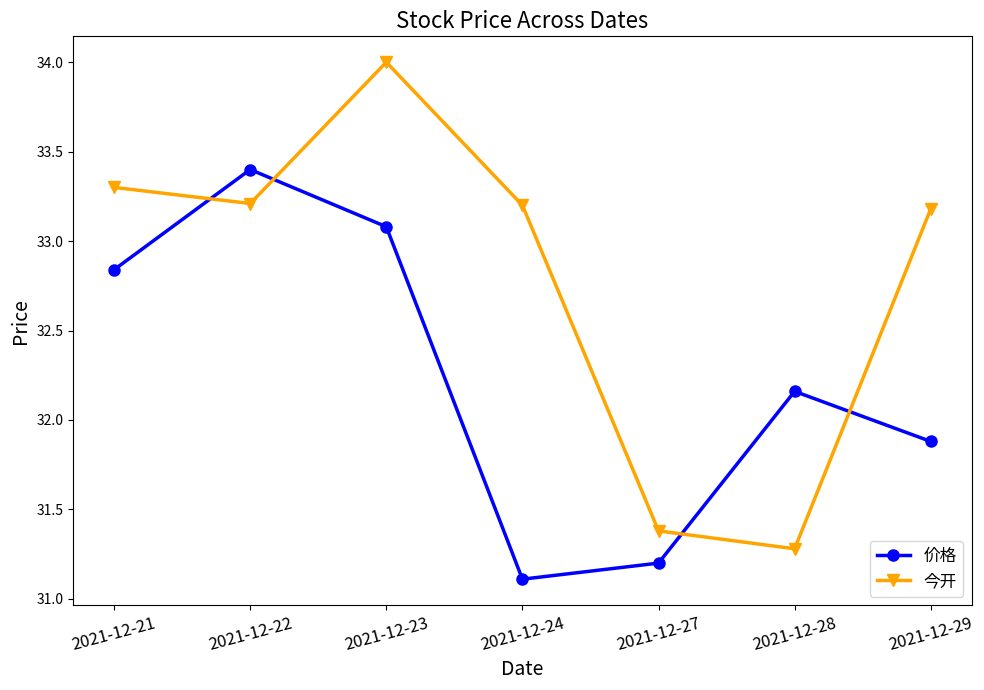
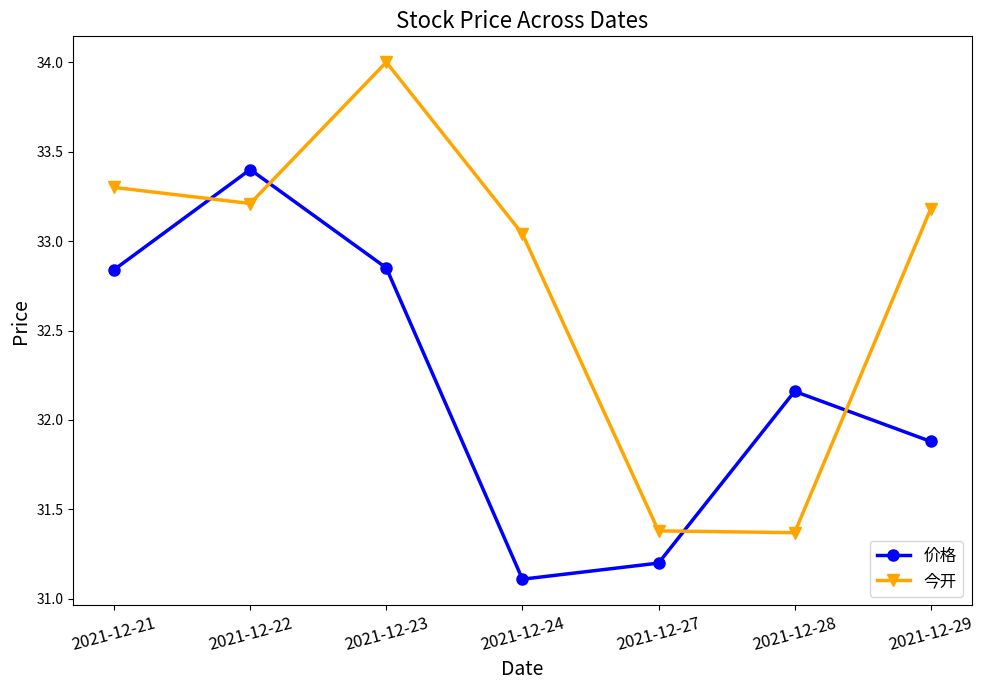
价格, 2021-12-23: 33.08 -> 32.85
今开, 2021-12-24: 33.20 -> 33.04
今开, 2021-12-28: 31.28 -> 31.37
